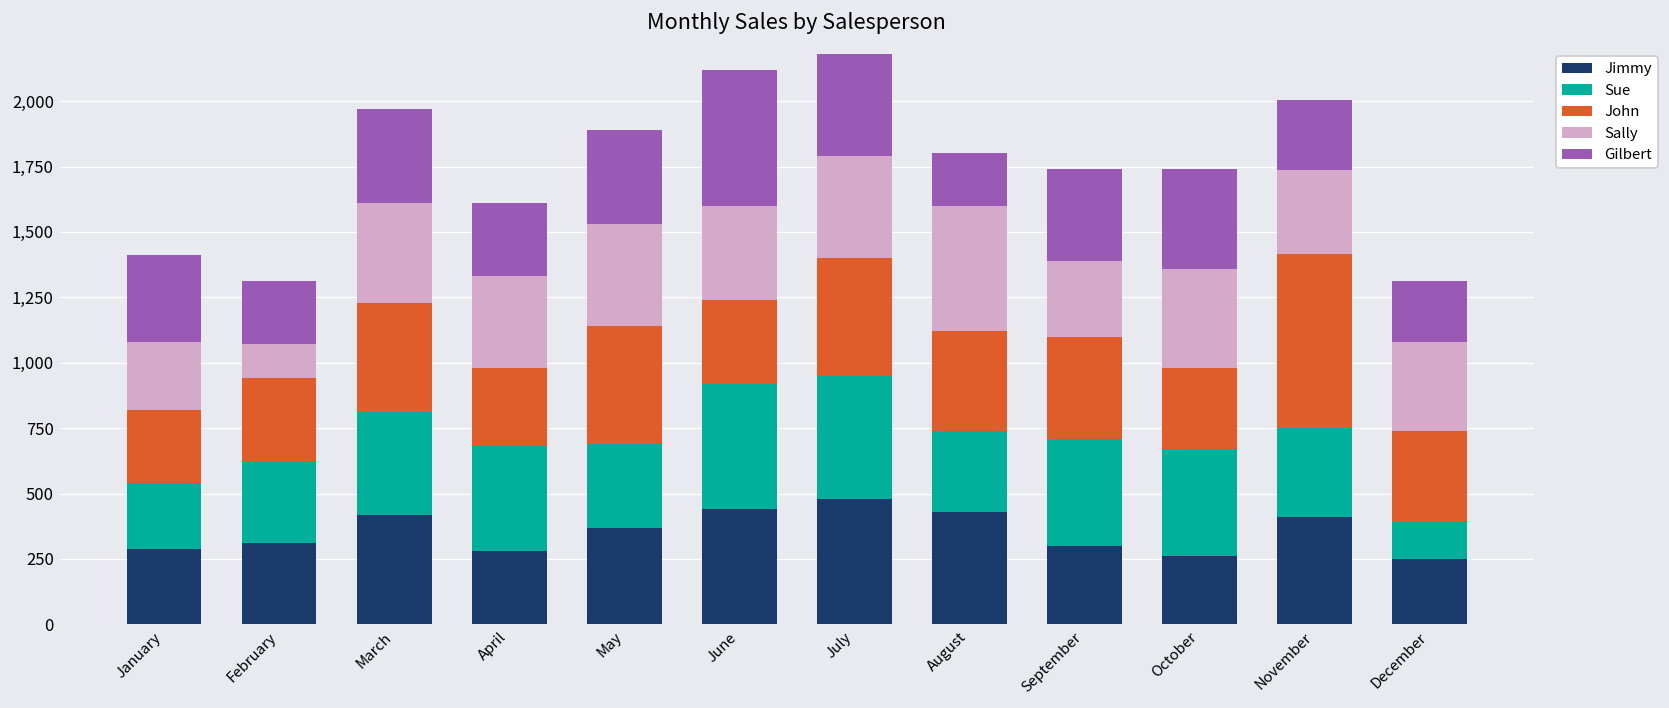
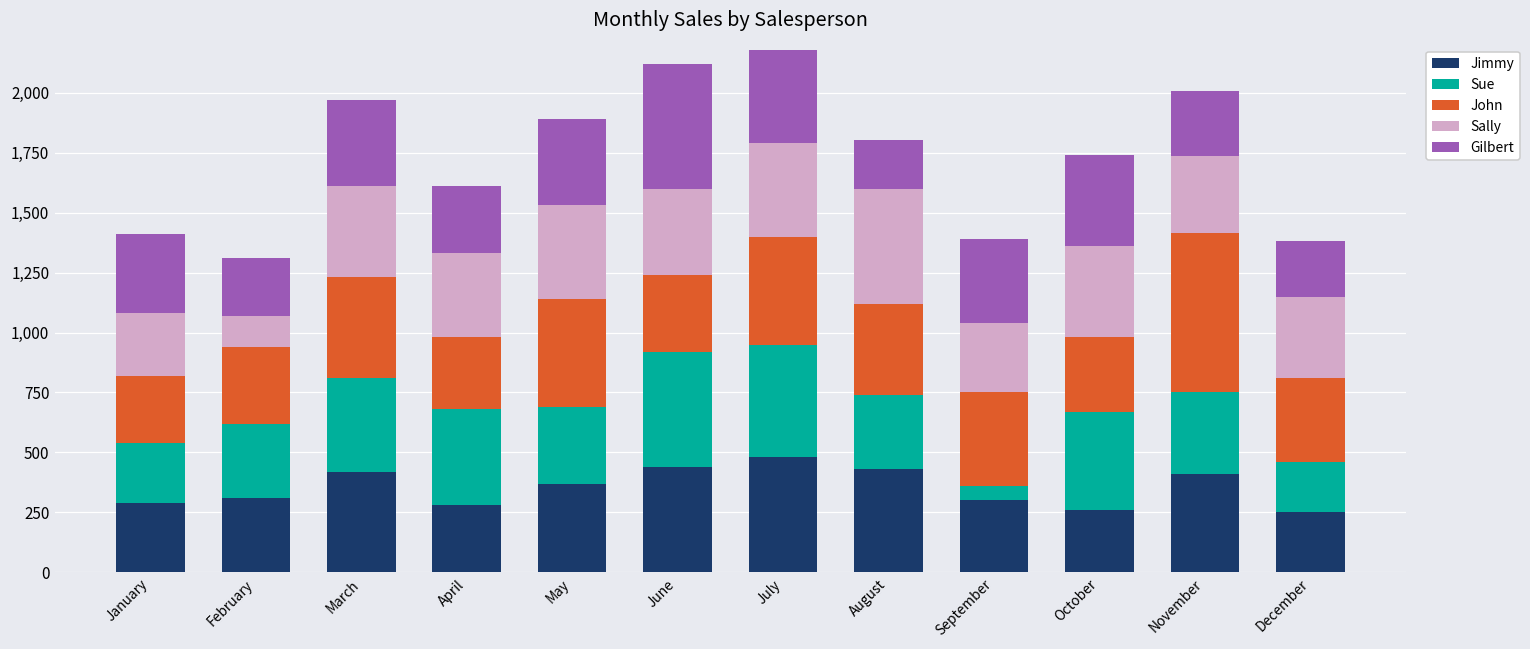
Sue, September: 410 -> 60
Sue, December: 140 -> 210
